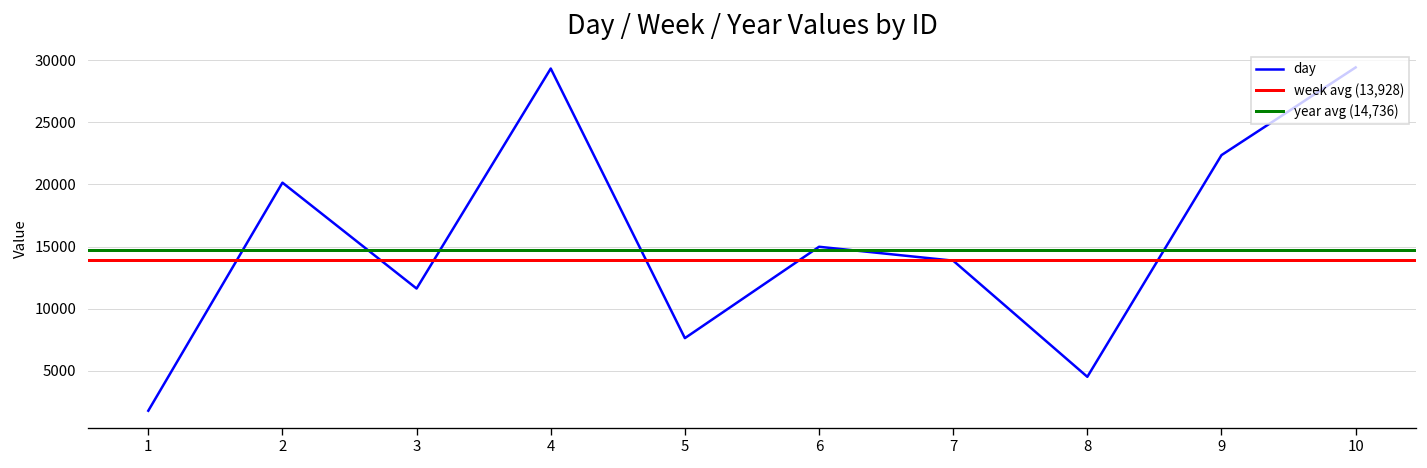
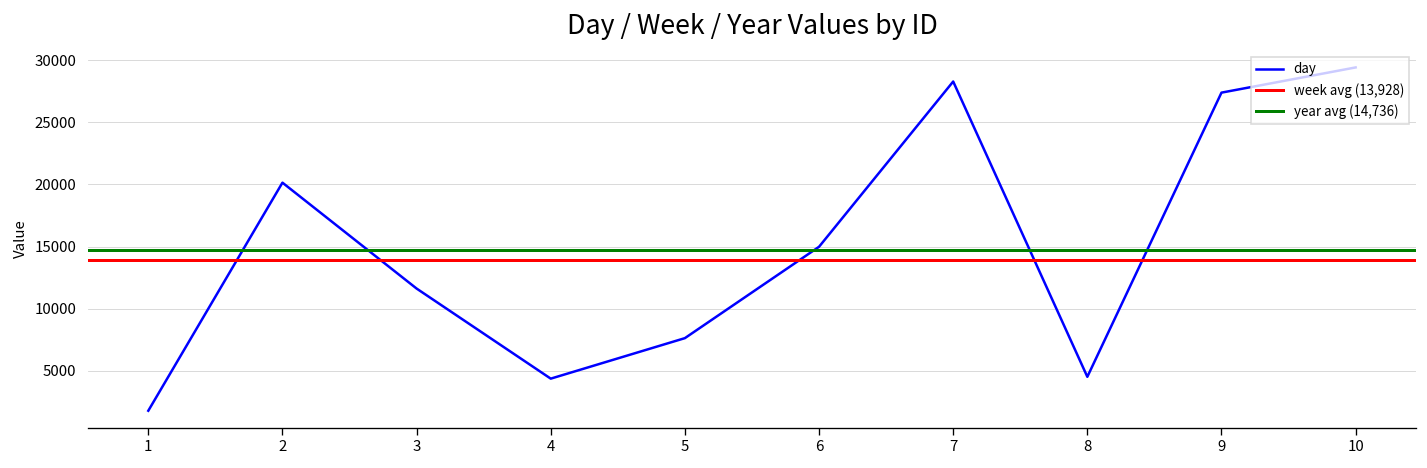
4: 29300 -> 4400
7: 13900 -> 28300
9: 22400 -> 27400
